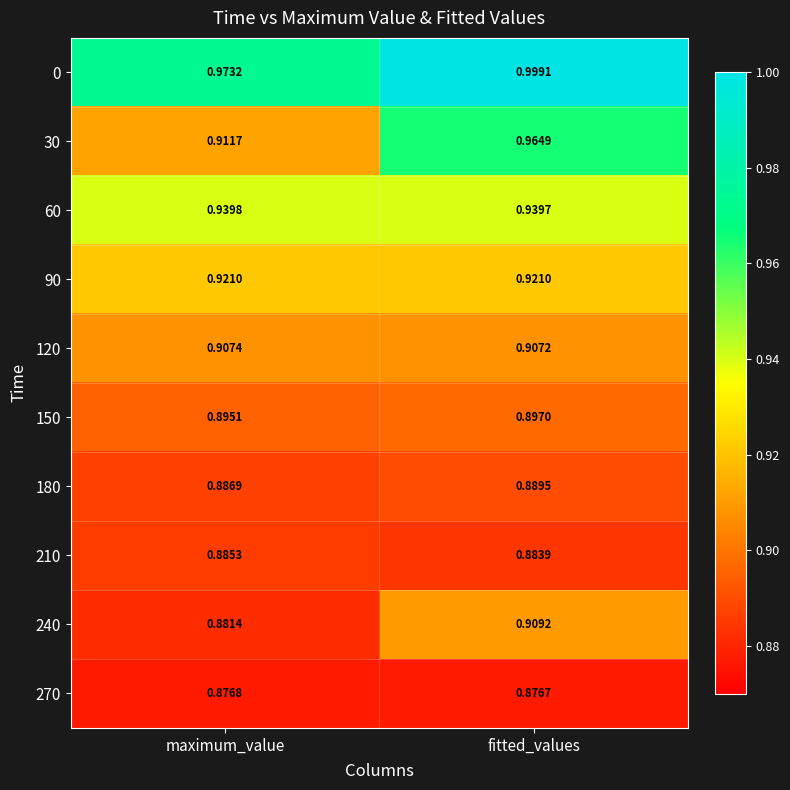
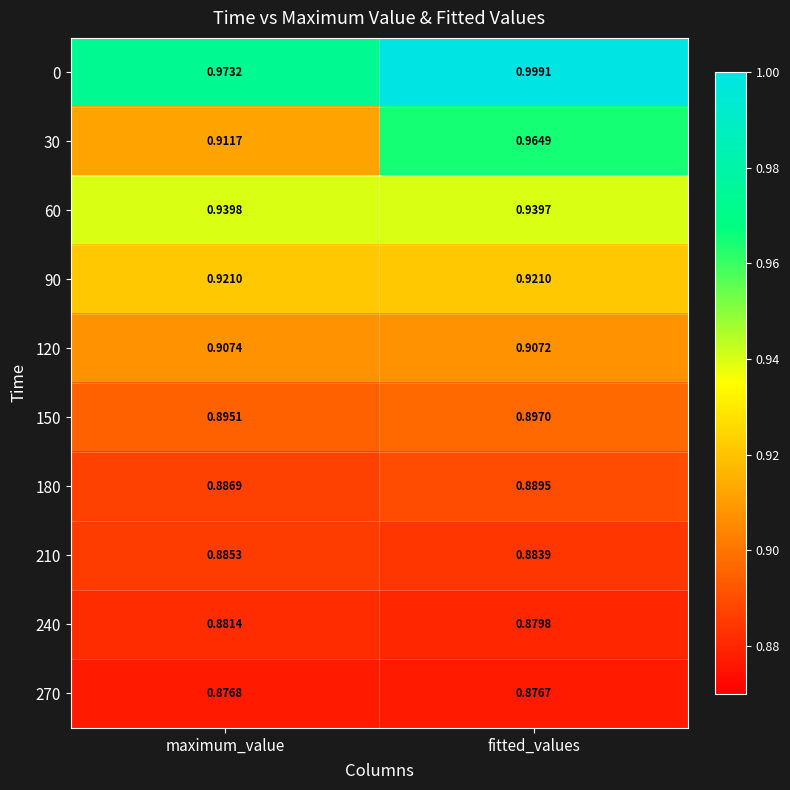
240, fitted_values: 0.9092 -> 0.8798
